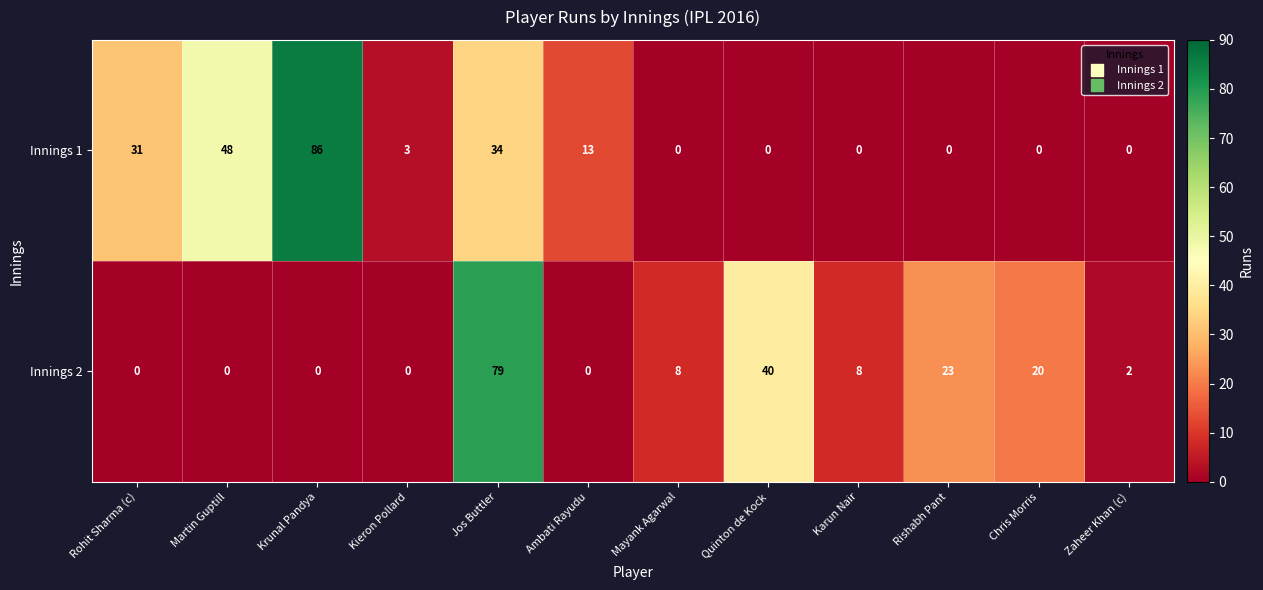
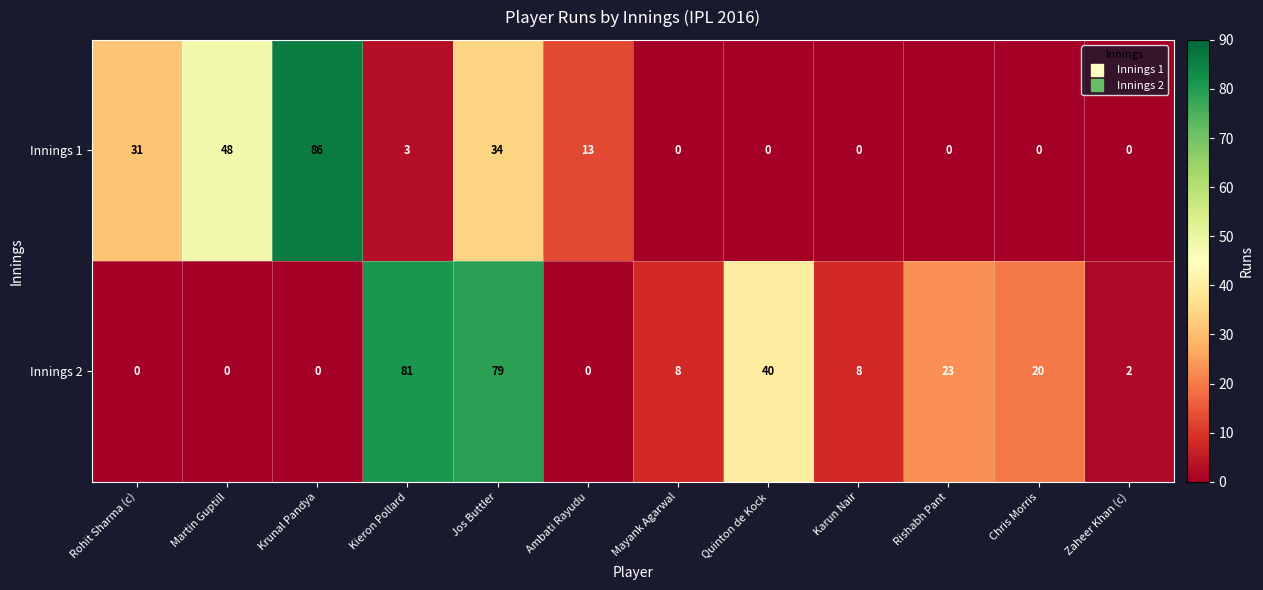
Innings 2, Kieron Pollard: 0 -> 81
